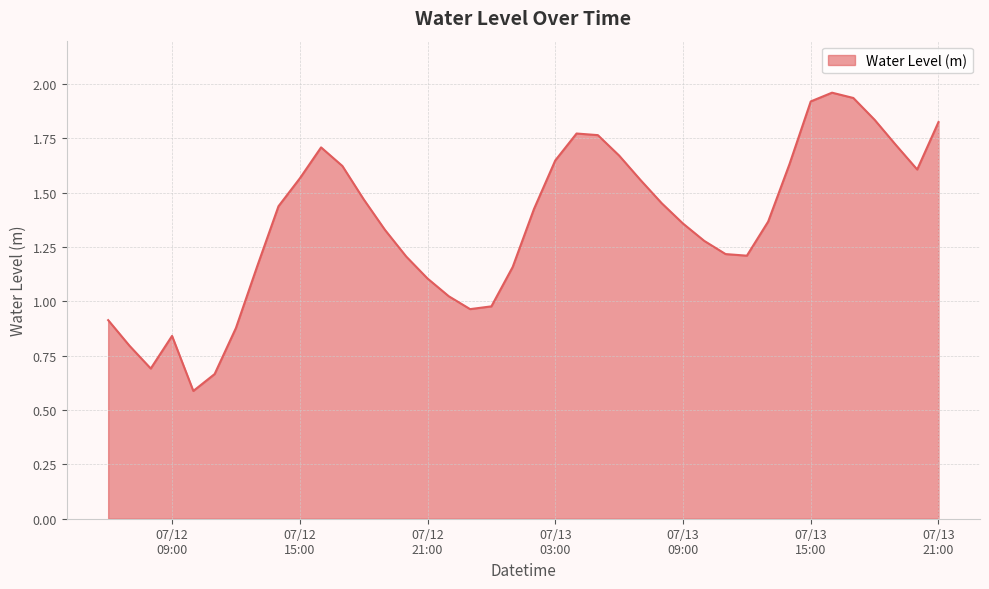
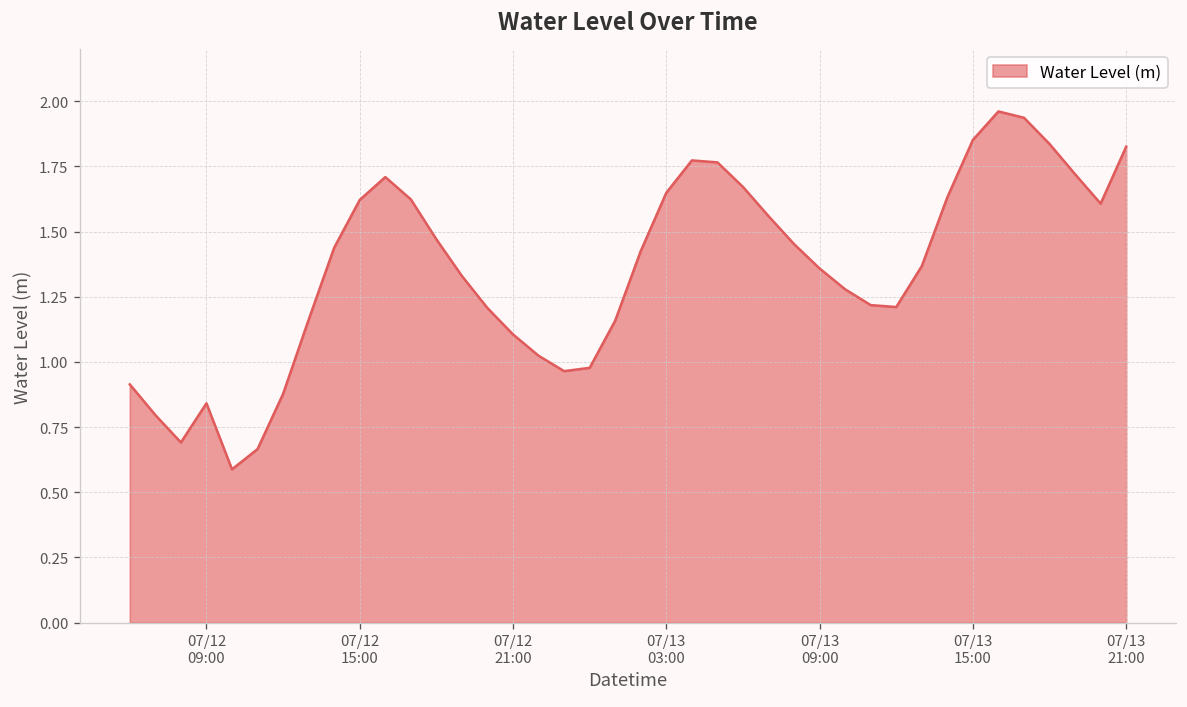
07/12 15:00: 1.57 -> 1.62
07/13 15:00: 1.92 -> 1.85
